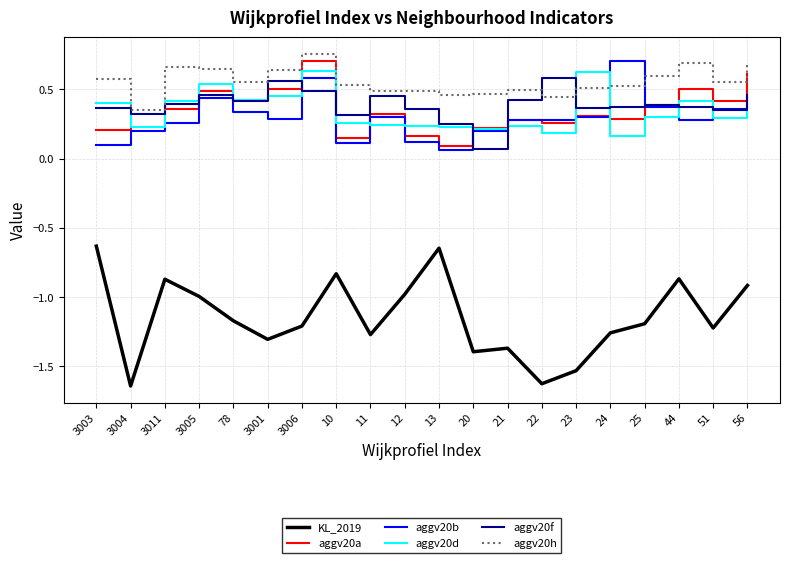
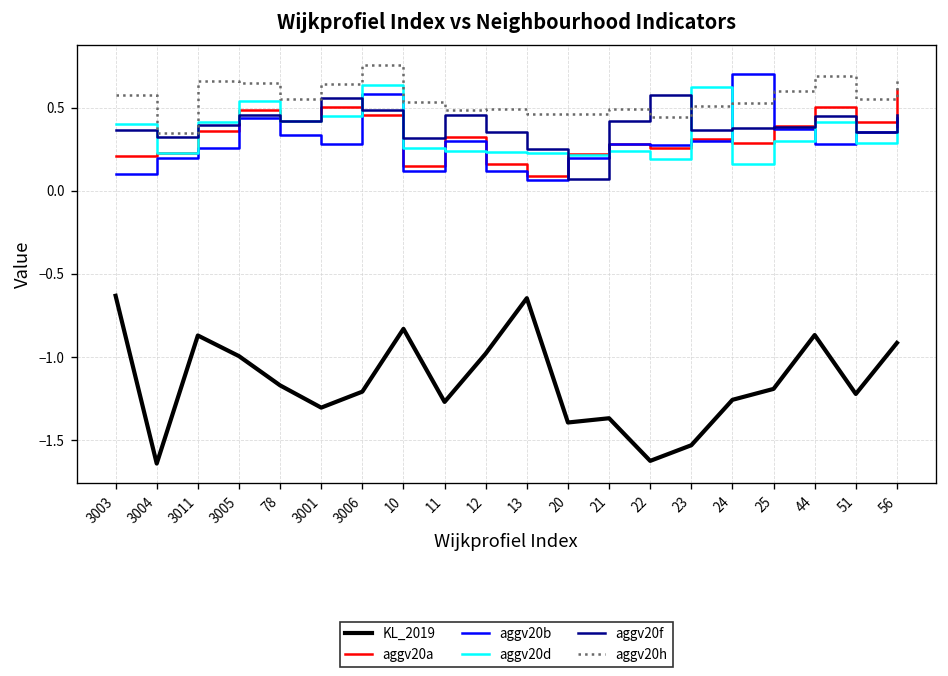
aggv20a, 3006: 0.70 -> 0.46
aggv20f, 44: 0.38 -> 0.45
